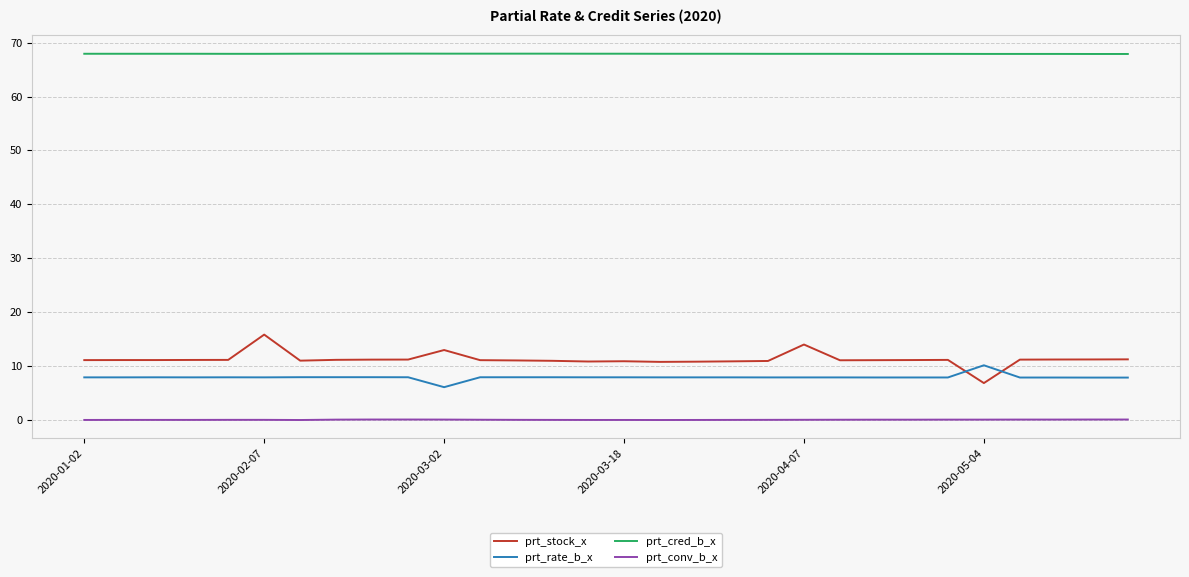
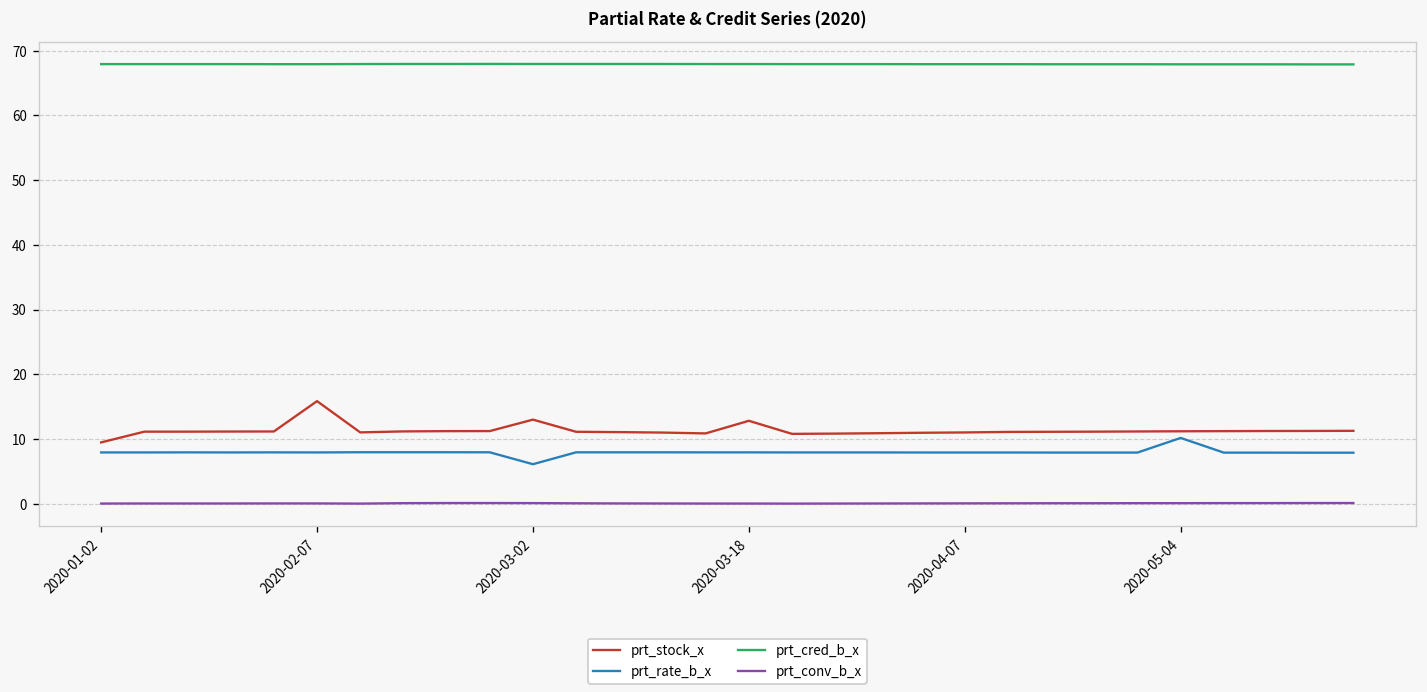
prt_stock_x, 2020-01-02: 11 -> 9
prt_stock_x, 2020-03-18: 11 -> 13
prt_stock_x, 2020-04-07: 14 -> 11
prt_stock_x, 2020-05-04: 7 -> 11
